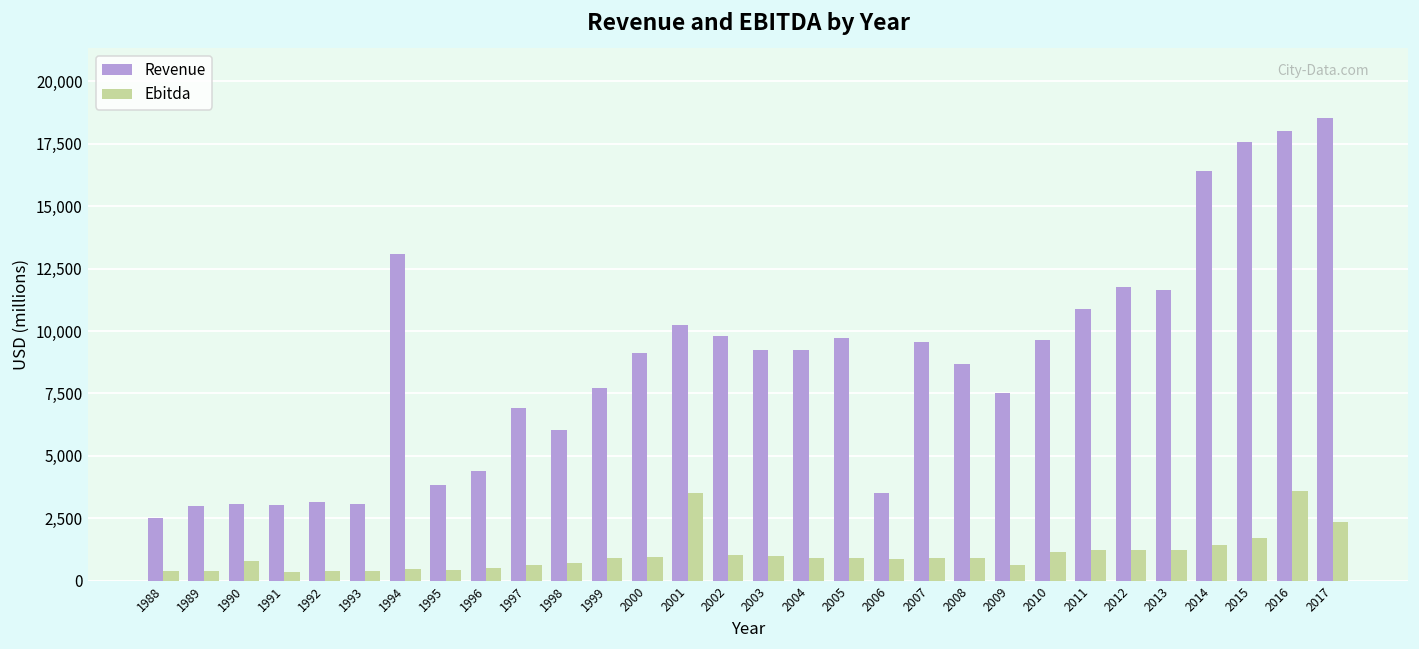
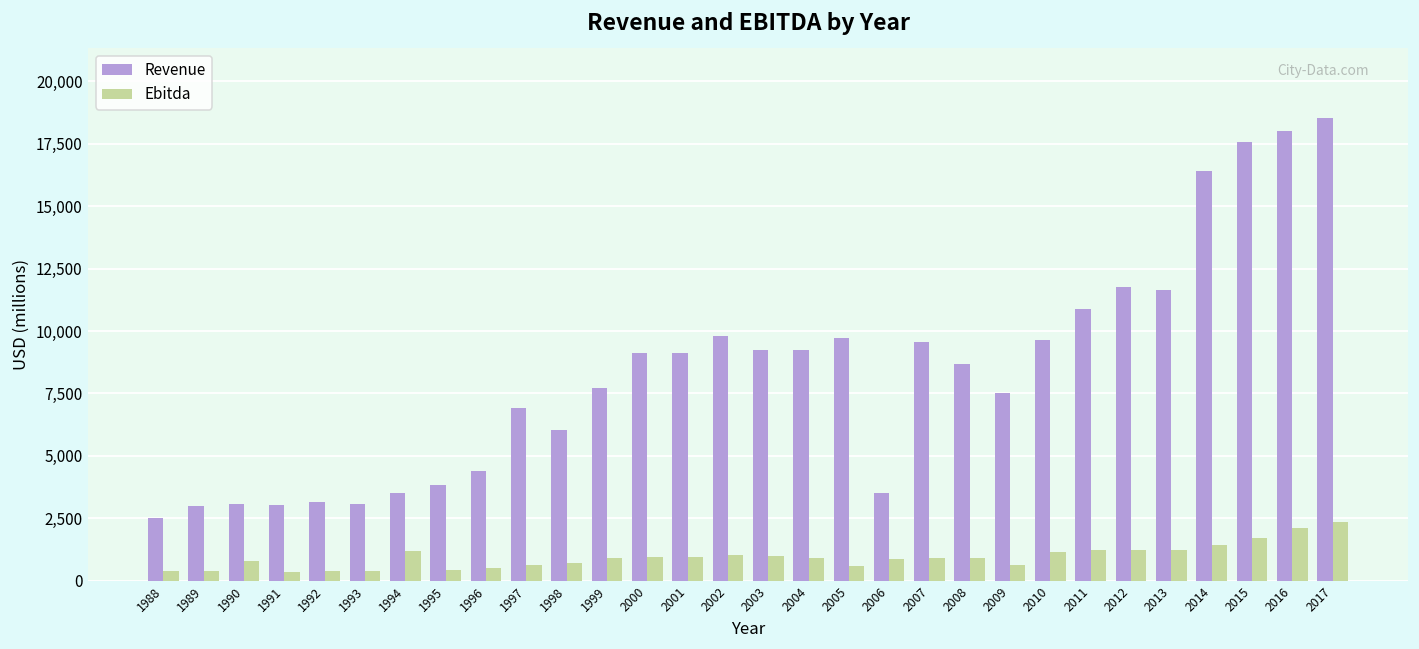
Revenue, 1994: 13,100 -> 3,500
Ebitda, 1994: 500 -> 1,200
Revenue, 2001: 10,200 -> 9,100
Ebitda, 2001: 3,500 -> 1,000
Ebitda, 2005: 900 -> 600
Ebitda, 2016: 3,600 -> 2,100
